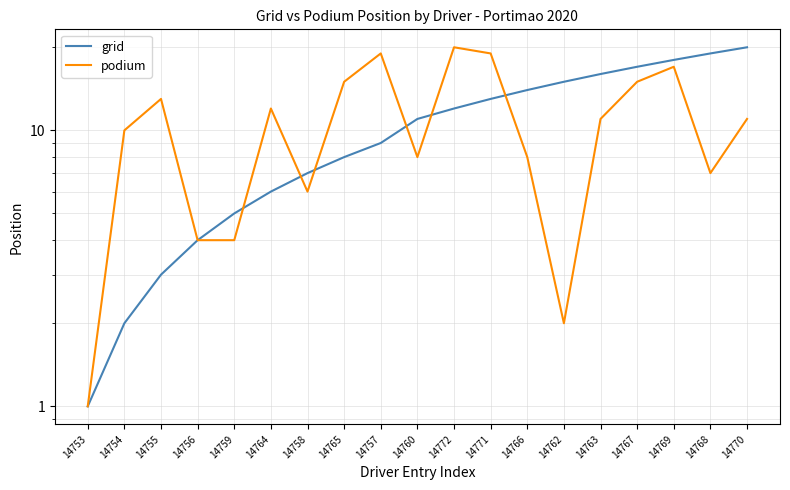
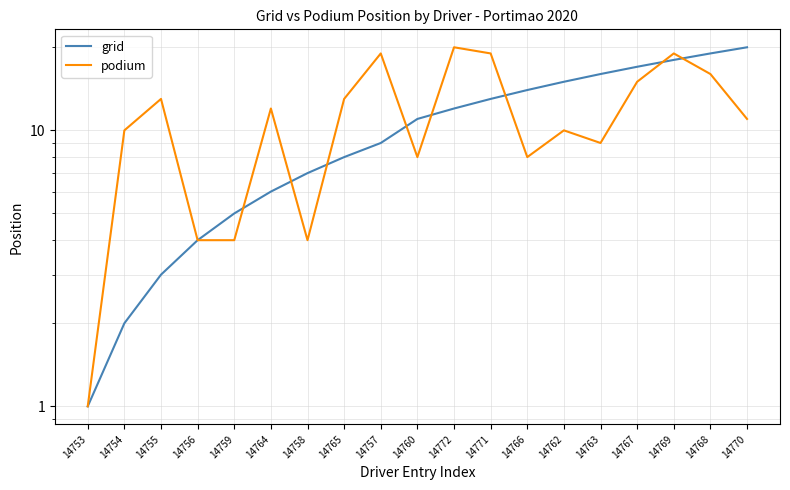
podium, 14758: 6 -> 4
podium, 14765: 15 -> 13
podium, 14762: 2 -> 10
podium, 14763: 11 -> 9
podium, 14769: 17 -> 19
podium, 14768: 7 -> 16
